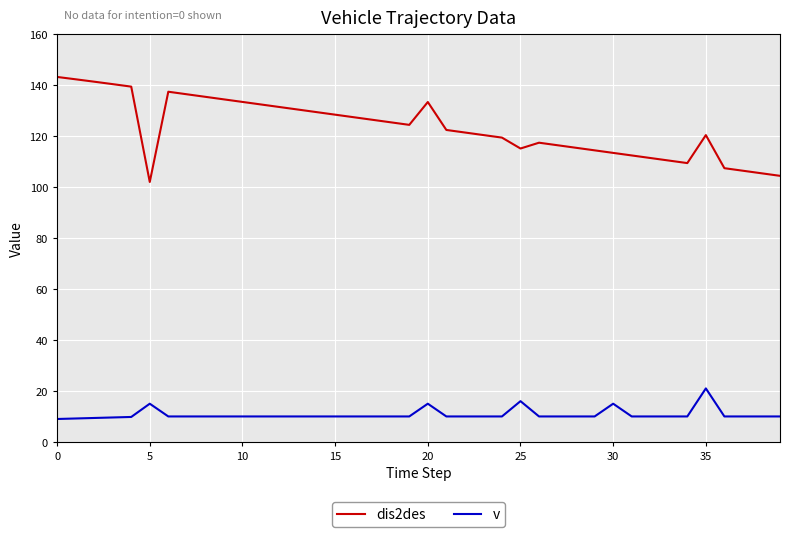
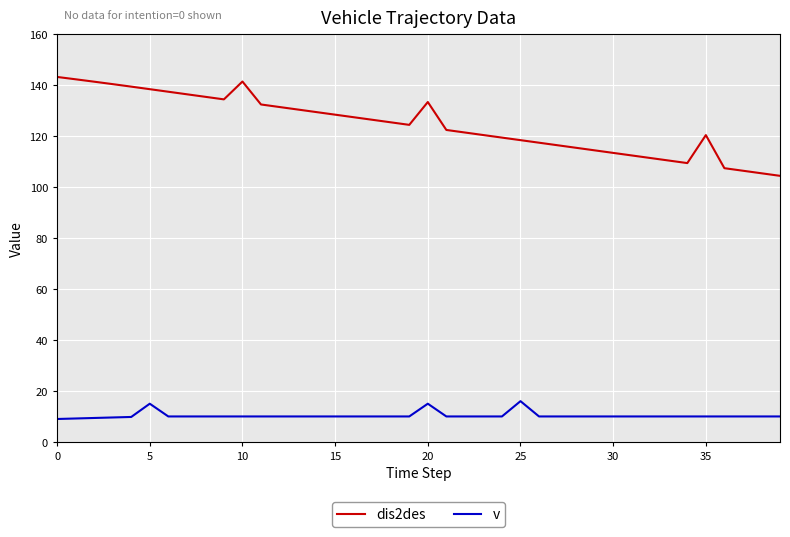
dis2des, 5: 102 -> 138
dis2des, 10: 133 -> 141
dis2des, 25: 115 -> 118
v, 30: 15 -> 10
v, 35: 21 -> 10
